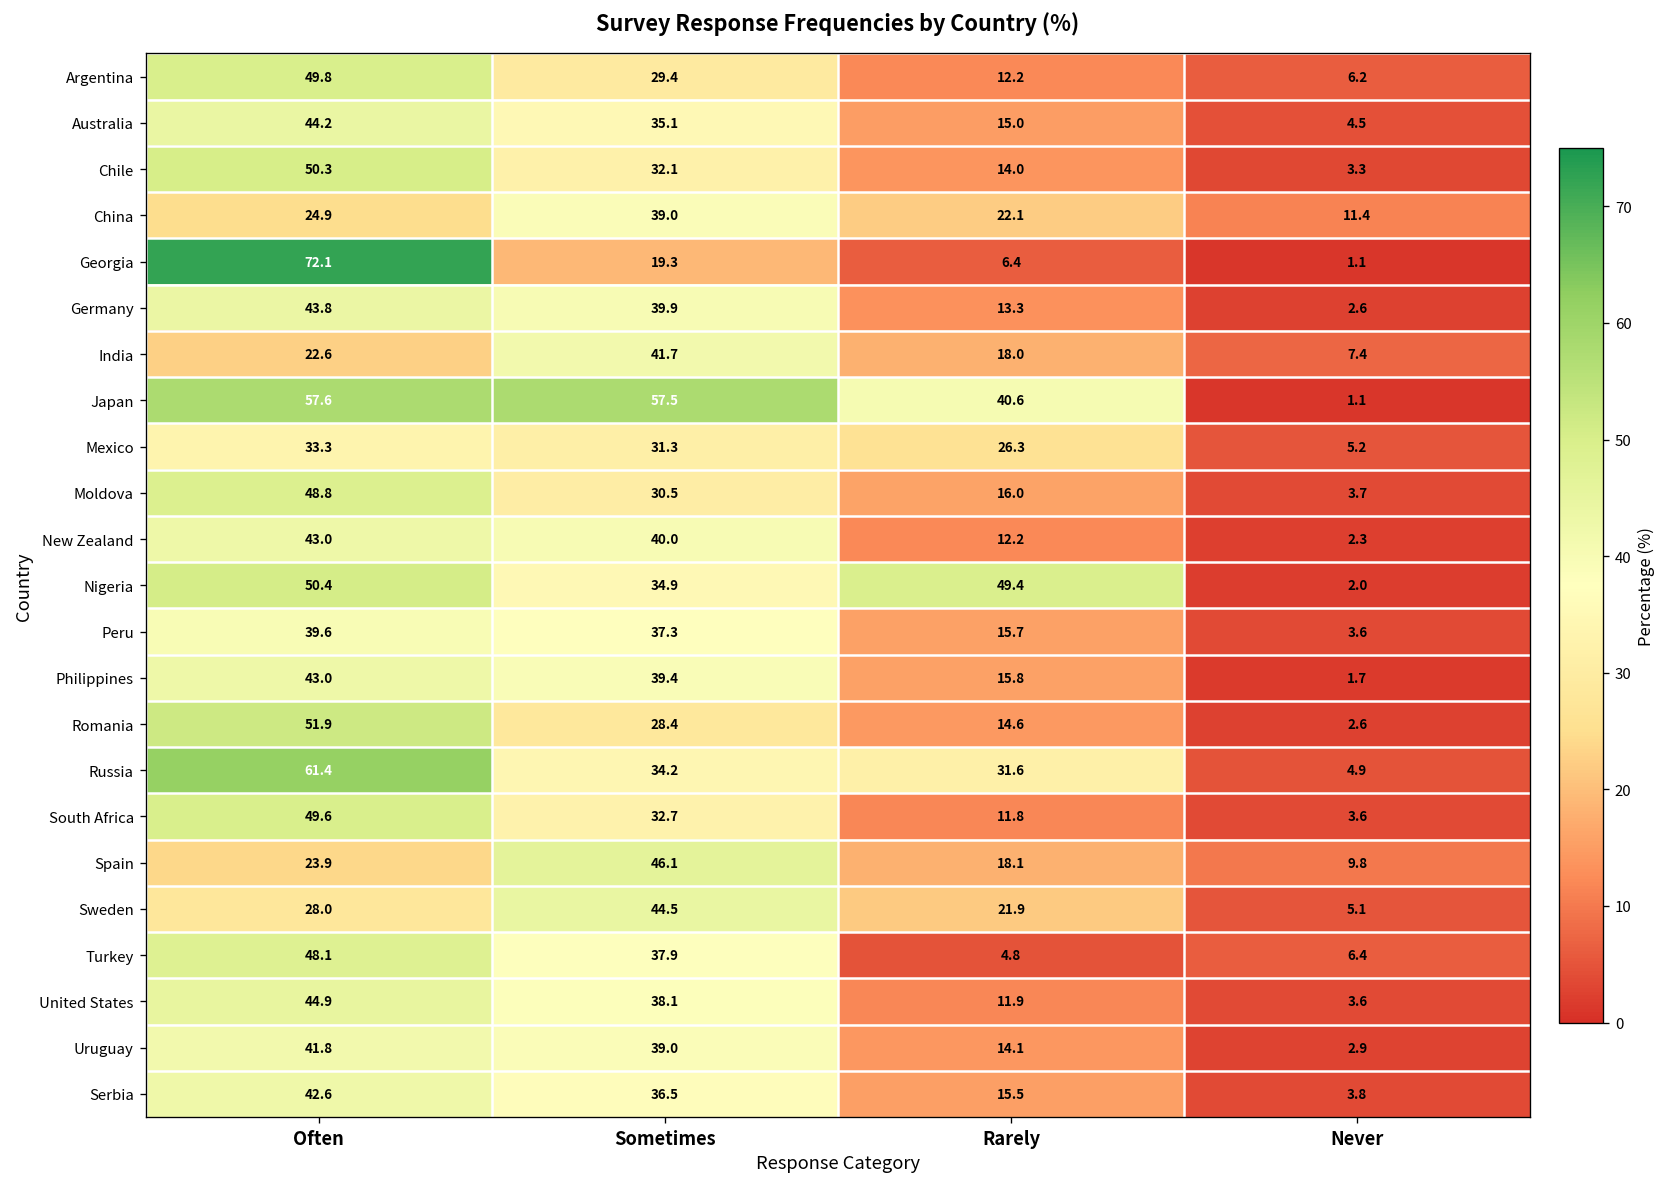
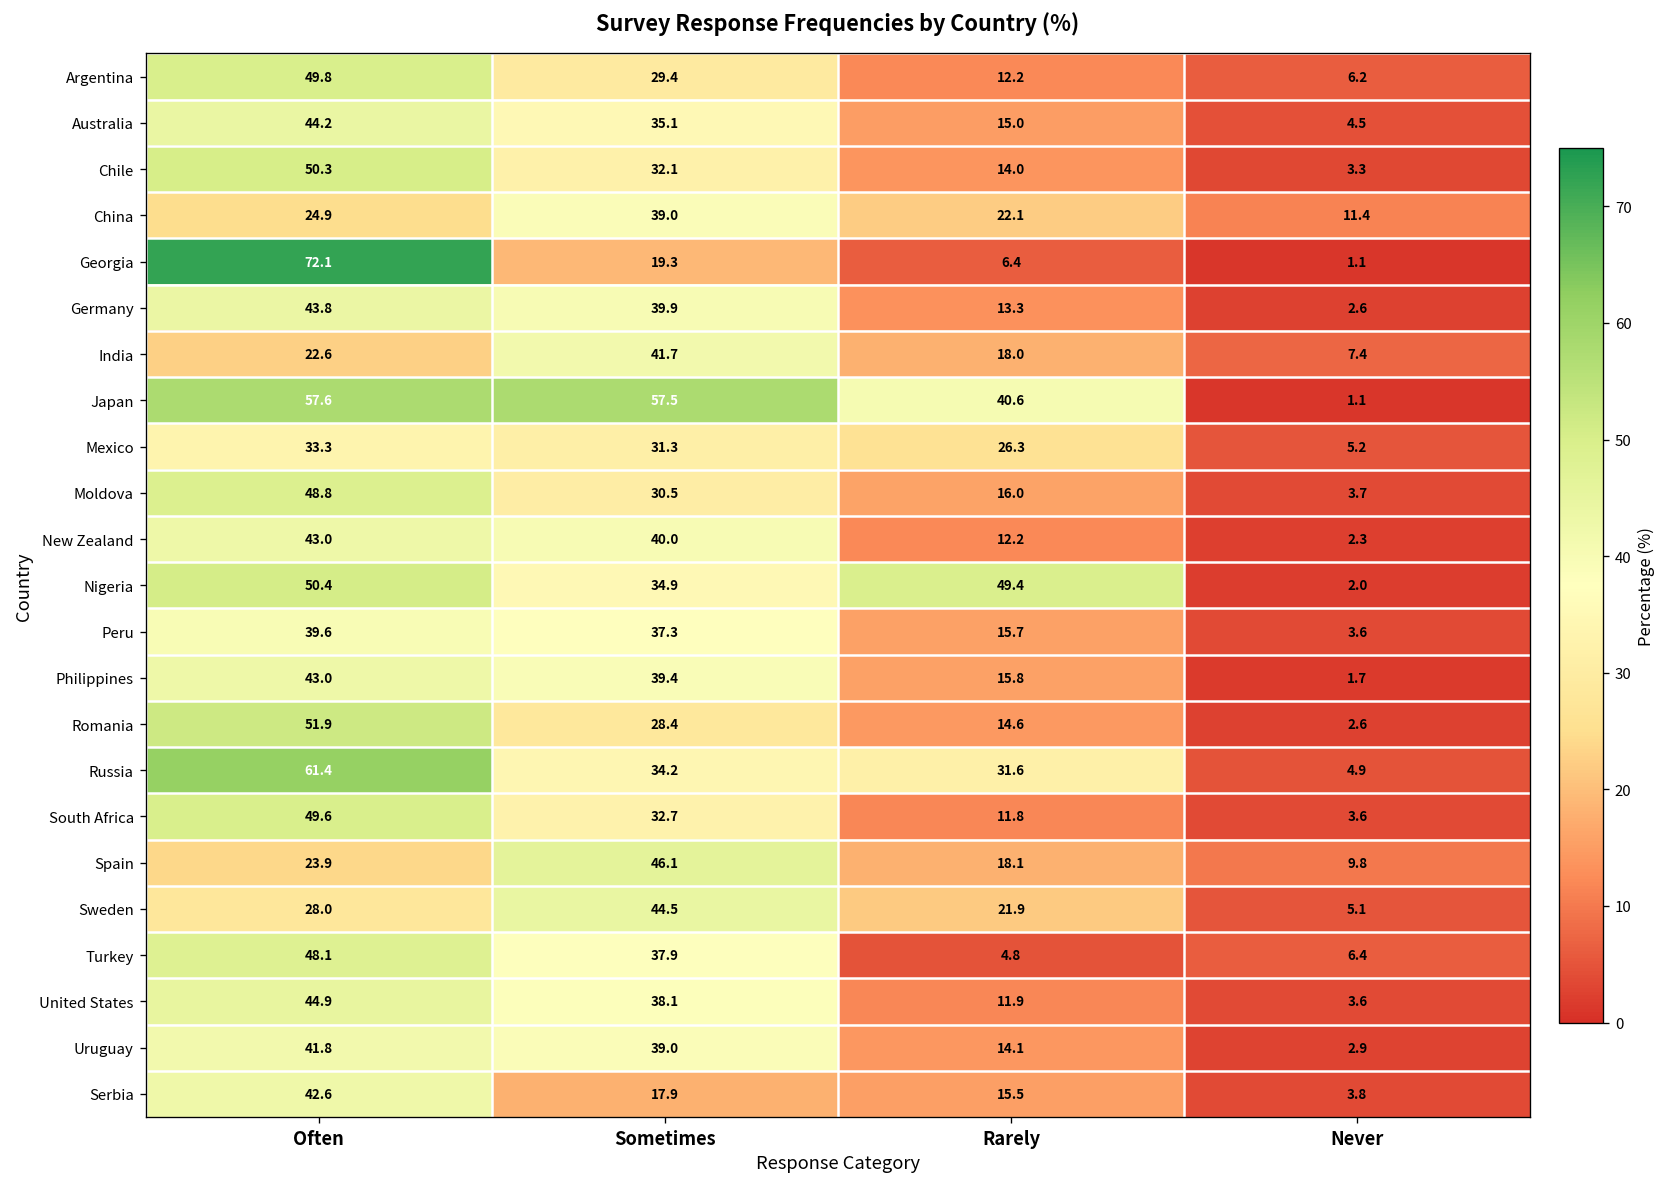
Serbia, Sometimes: 36.5 -> 17.9
